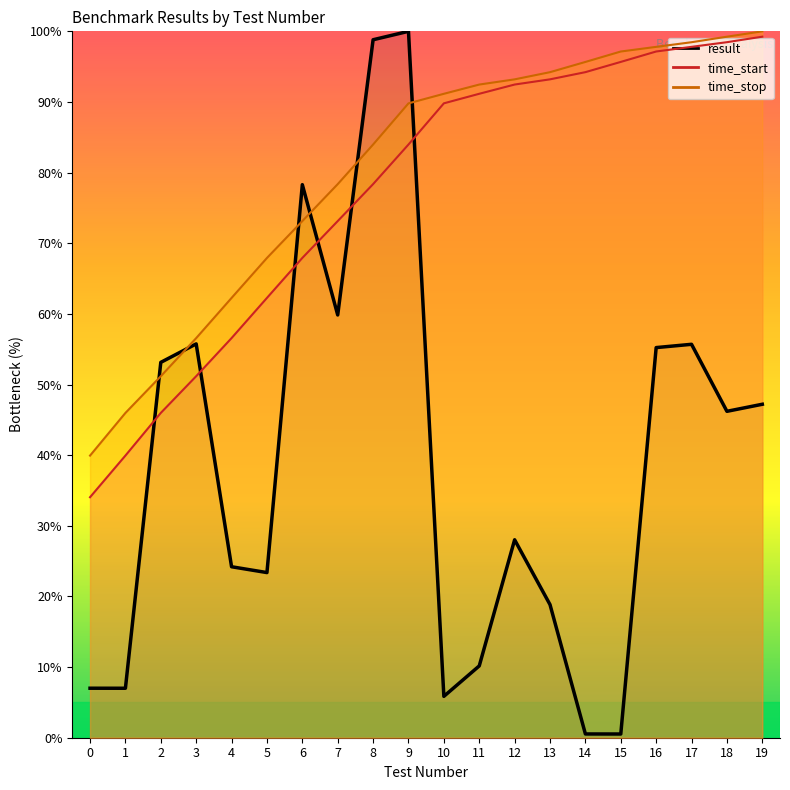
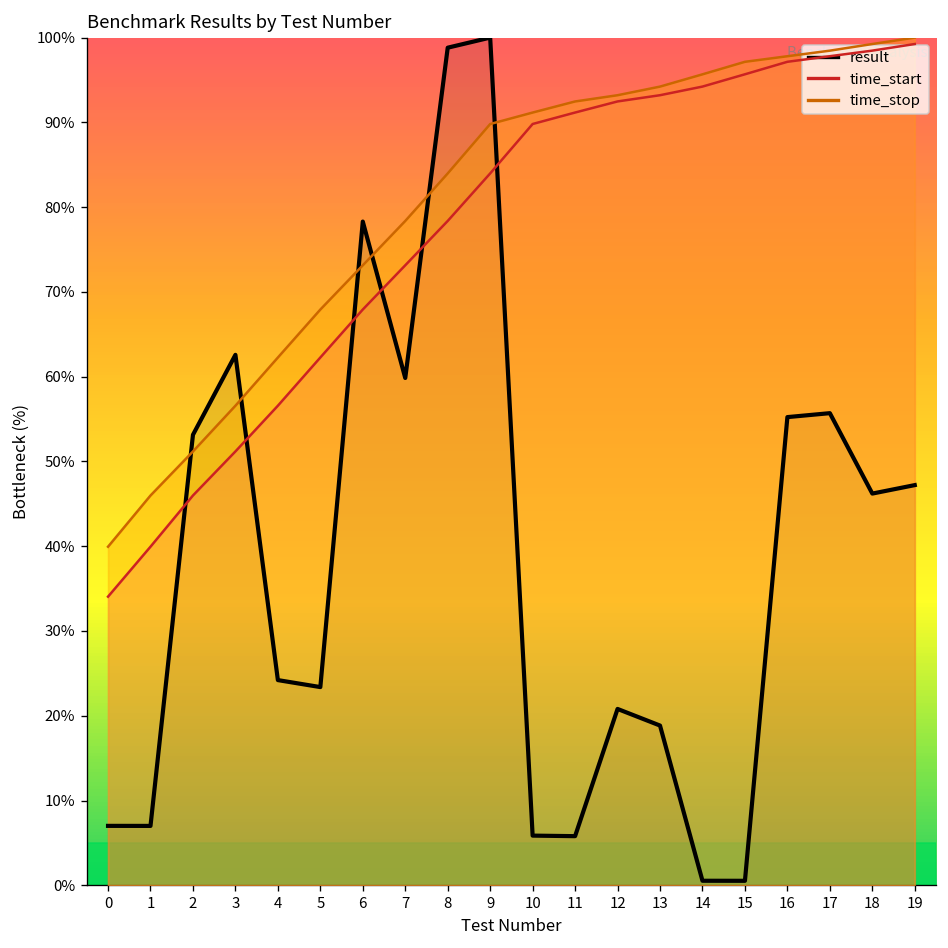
result, 3: 56% -> 63%
result, 11: 10% -> 6%
result, 12: 28% -> 21%
